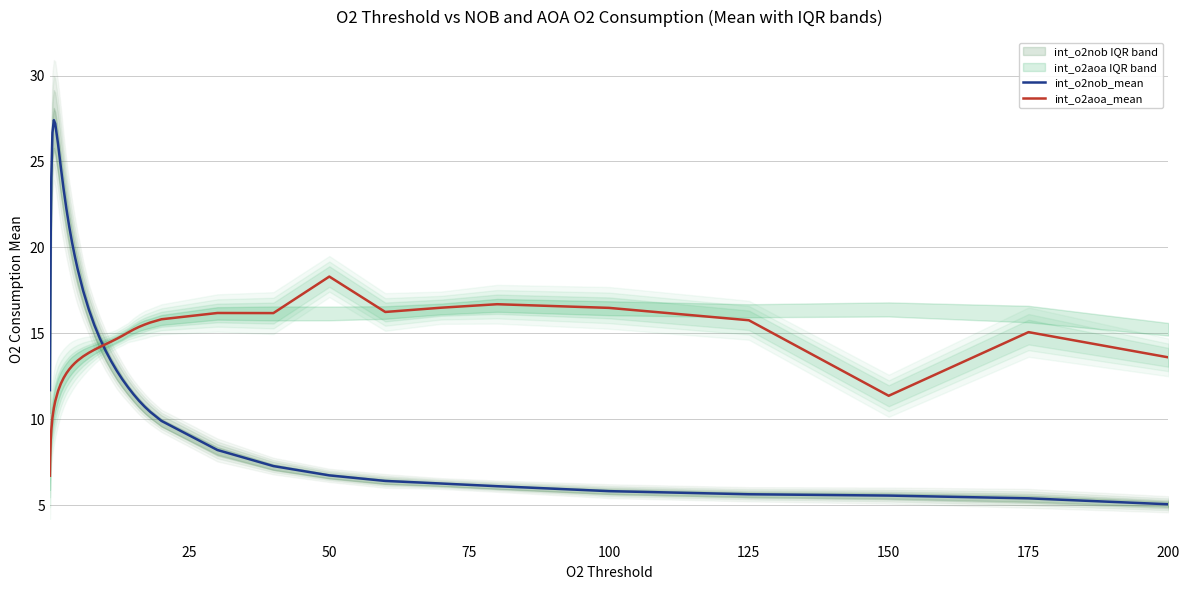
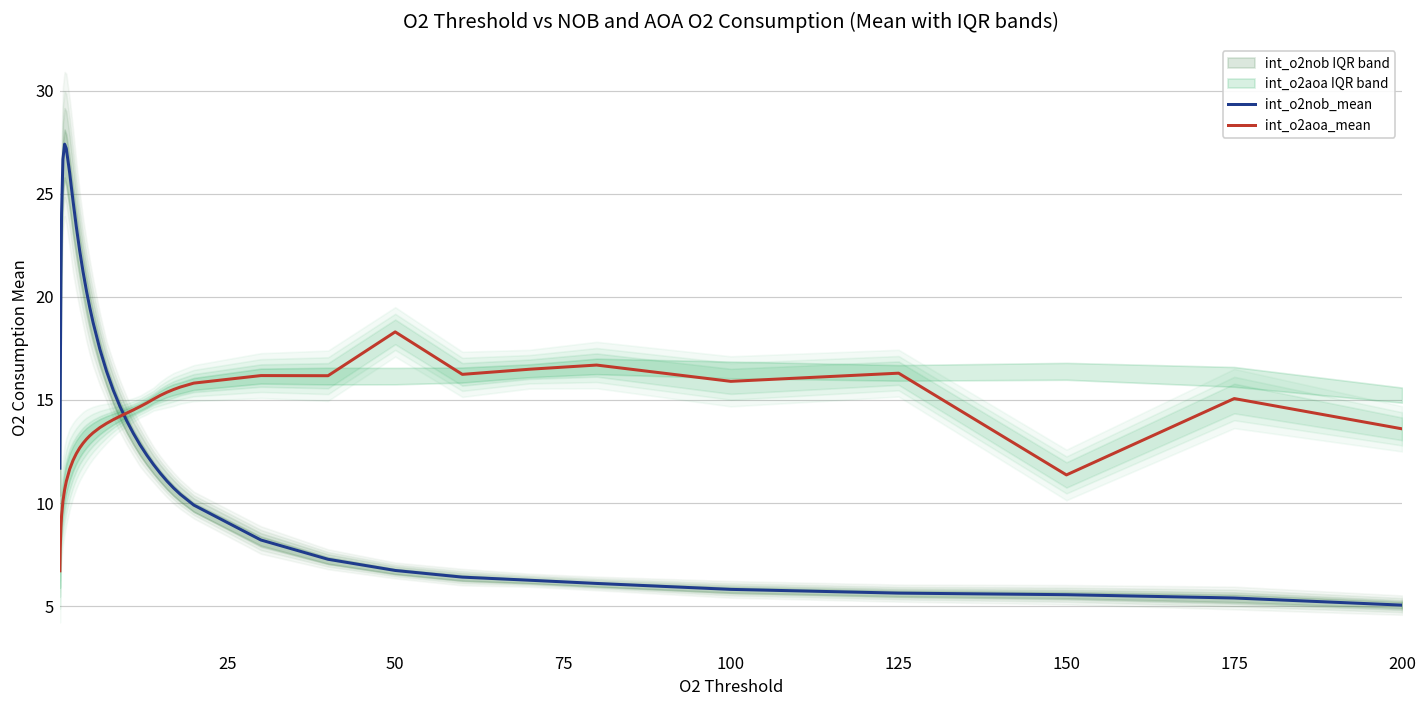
int_o2aoa_mean, 100: 16.5 -> 15.9
int_o2aoa_mean, 125: 15.8 -> 16.3
